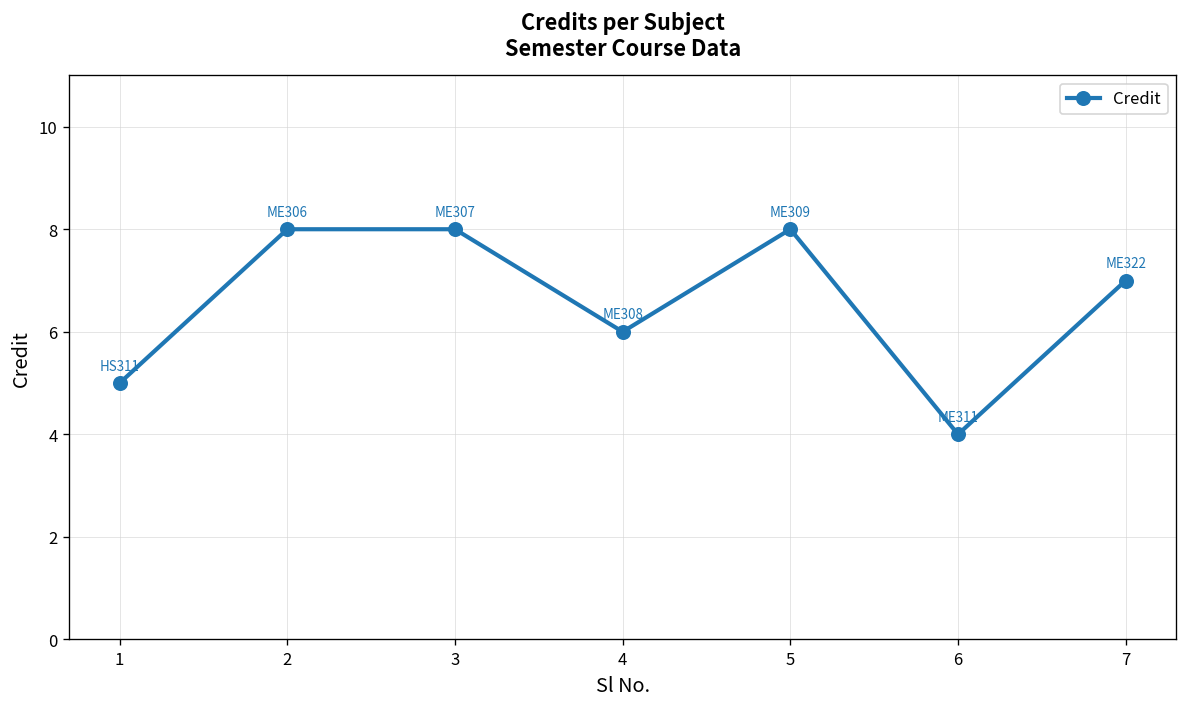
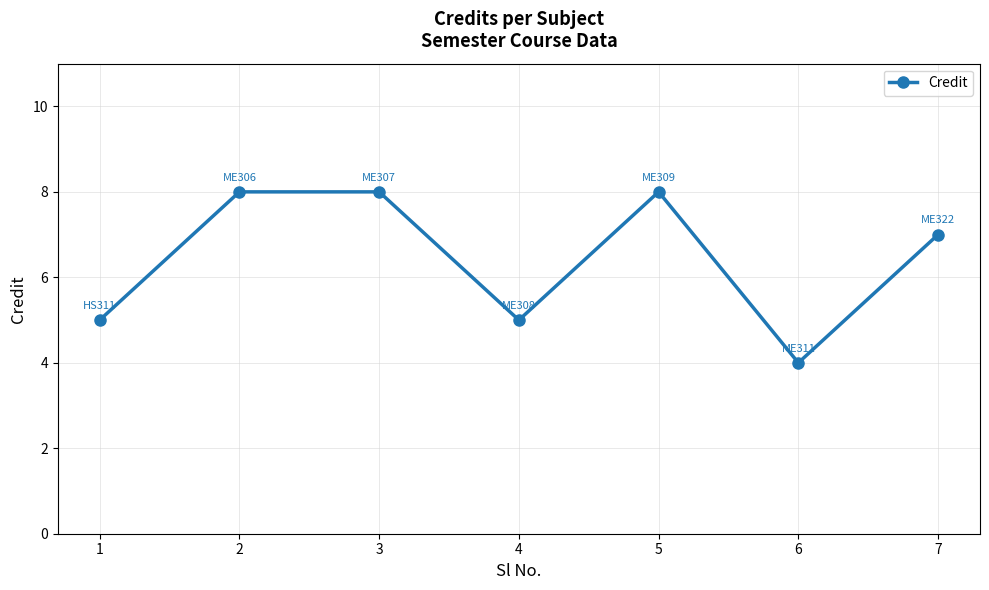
4: 6 -> 5
